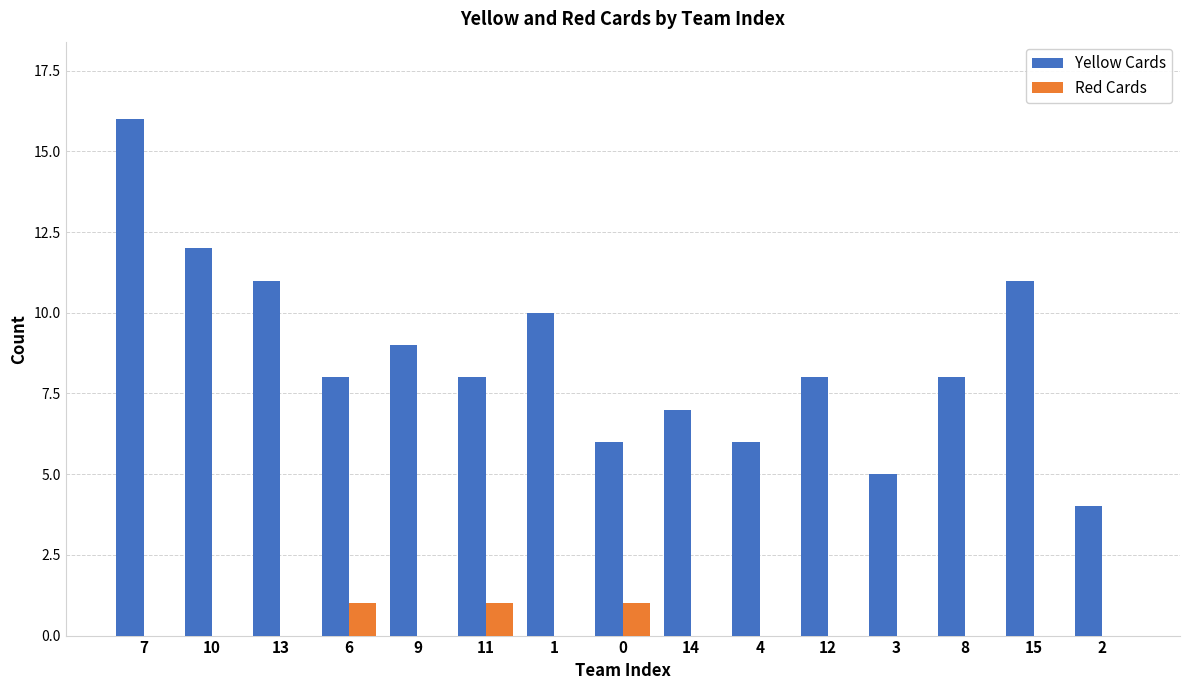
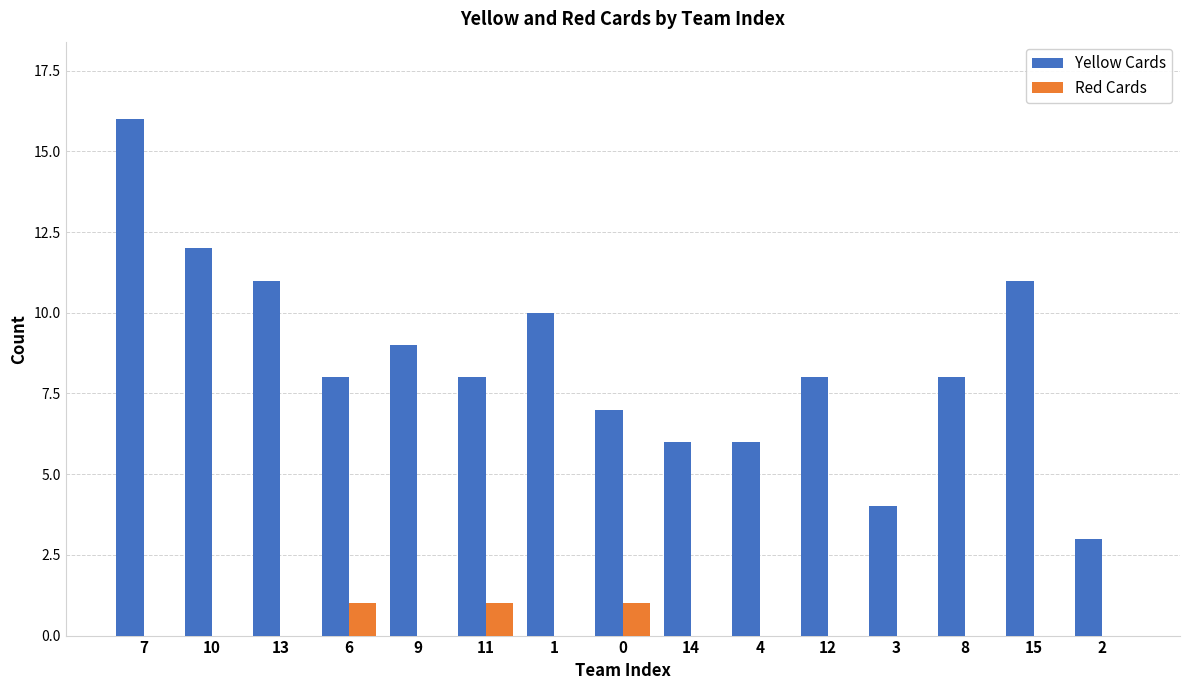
Yellow Cards, 0: 6 -> 7
Yellow Cards, 14: 7 -> 6
Yellow Cards, 3: 5 -> 4
Yellow Cards, 2: 4 -> 3
